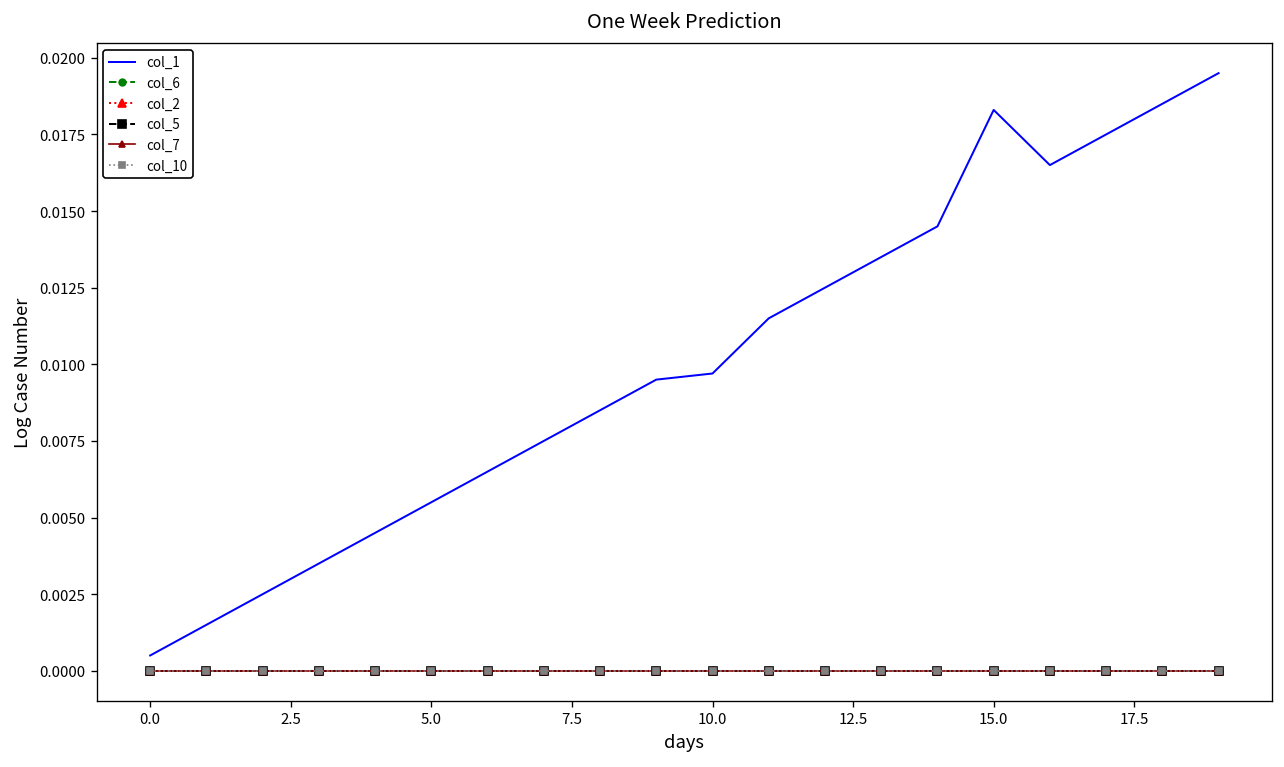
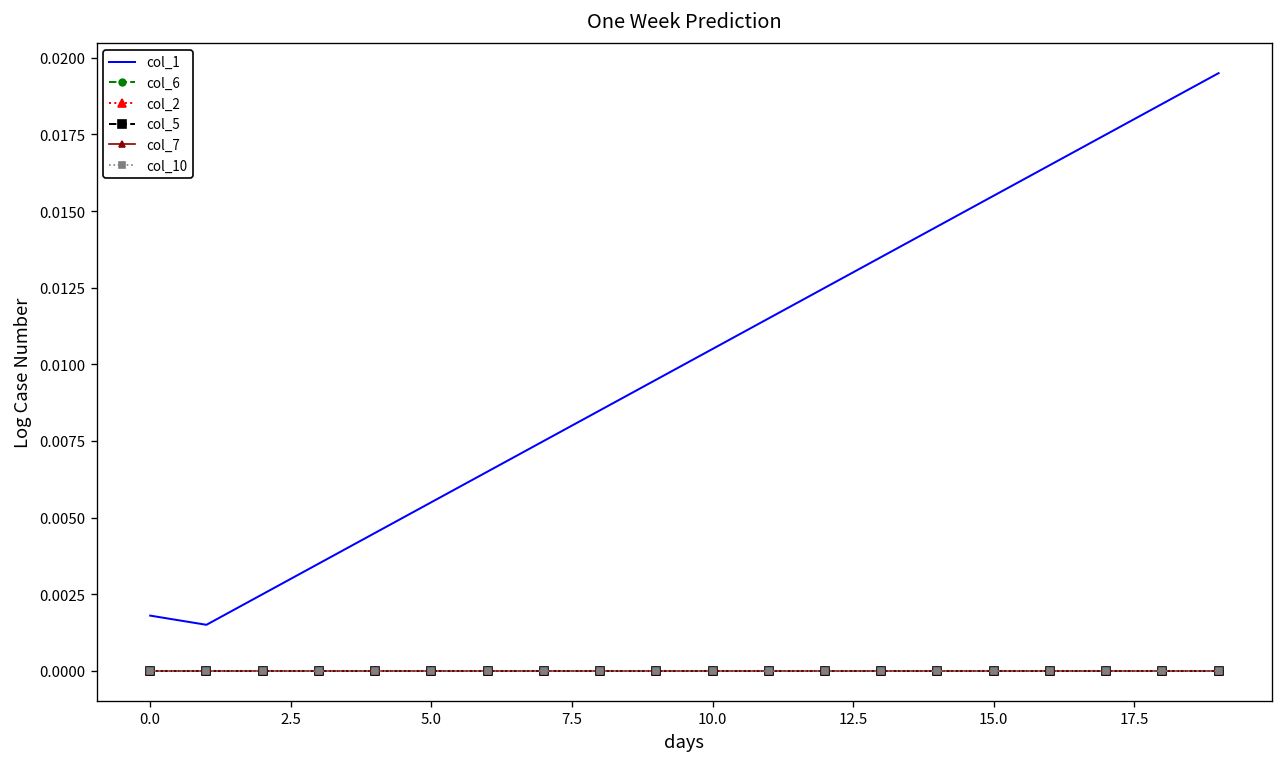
col_1, 0.0: 0.0005 -> 0.0018
col_1, 10.0: 0.0097 -> 0.0105
col_1, 15.0: 0.0183 -> 0.0155
